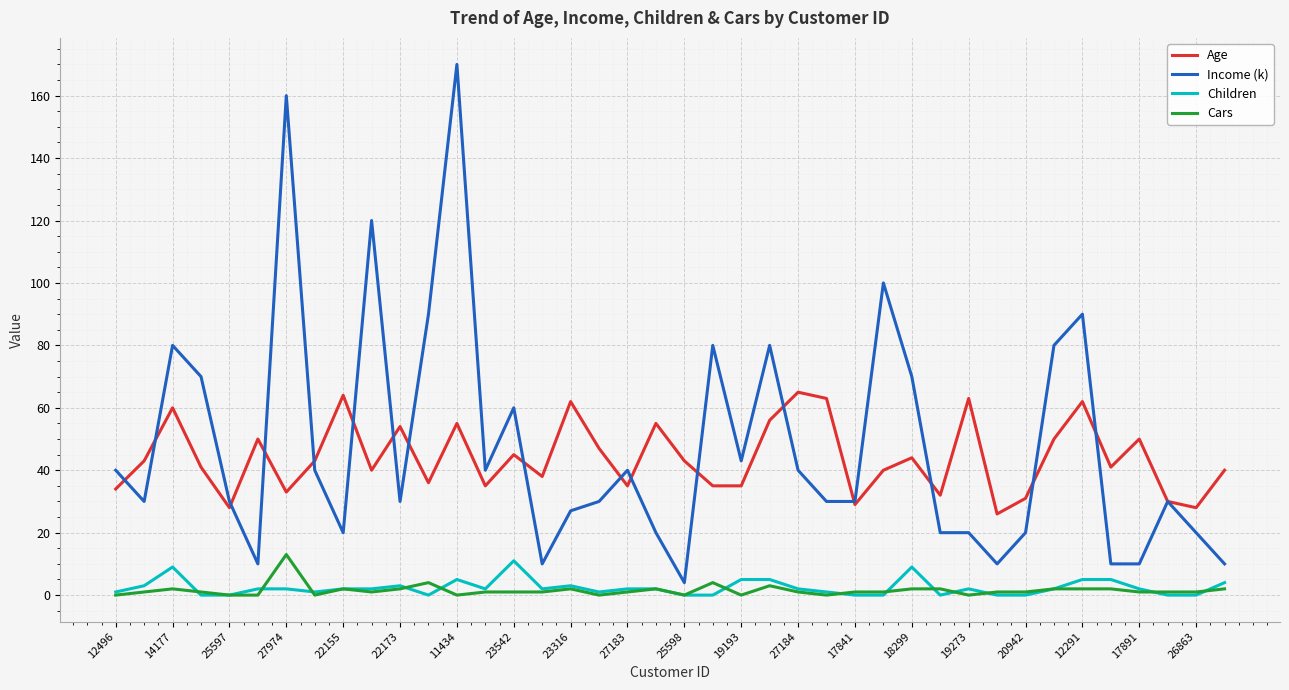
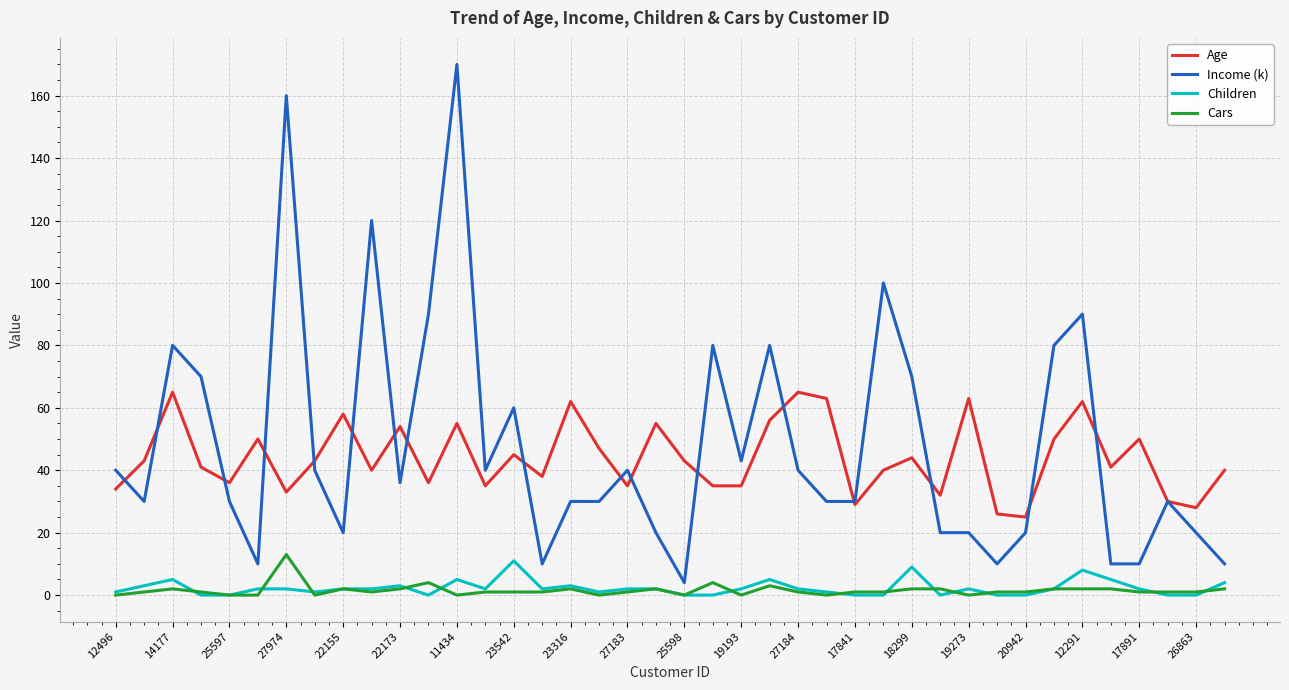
Age, 14177: 60 -> 65
Children, 14177: 9 -> 5
Age, 25597: 28 -> 36
Age, 22155: 64 -> 58
Income (k), 22173: 30 -> 36
Income (k), 23316: 27 -> 30
Children, 19193: 5 -> 2
Age, 20942: 31 -> 25
Children, 12291: 5 -> 8
